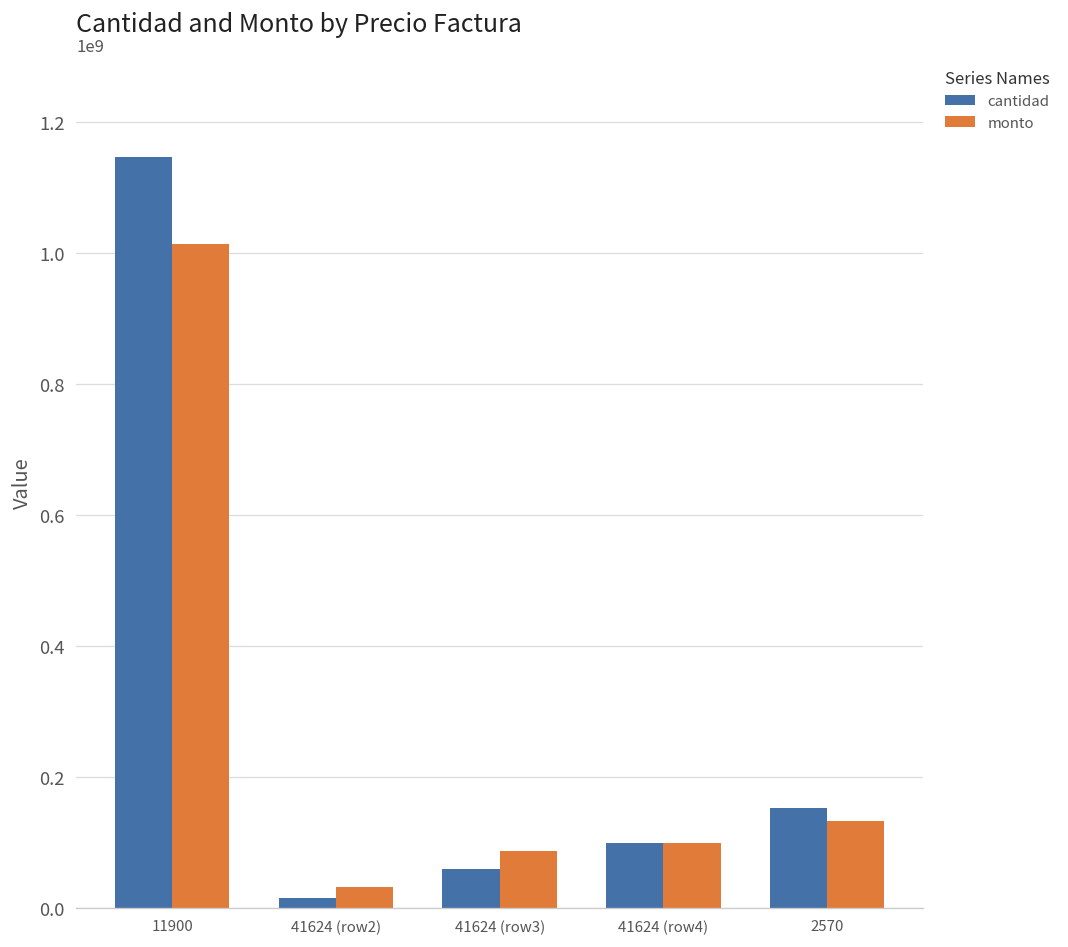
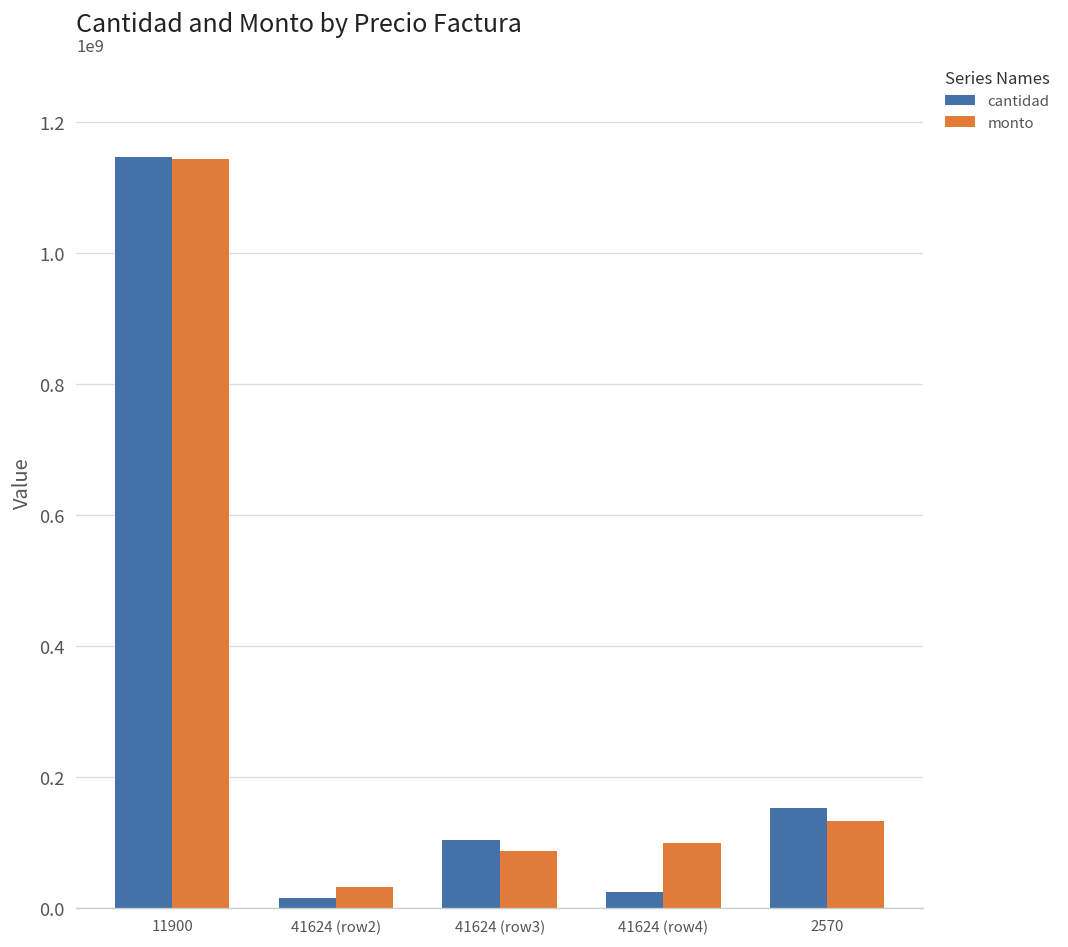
monto, 11900: 1010000000 -> 1140000000
cantidad, 41624 (row3): 60000000 -> 100000000
cantidad, 41624 (row4): 100000000 -> 20000000
